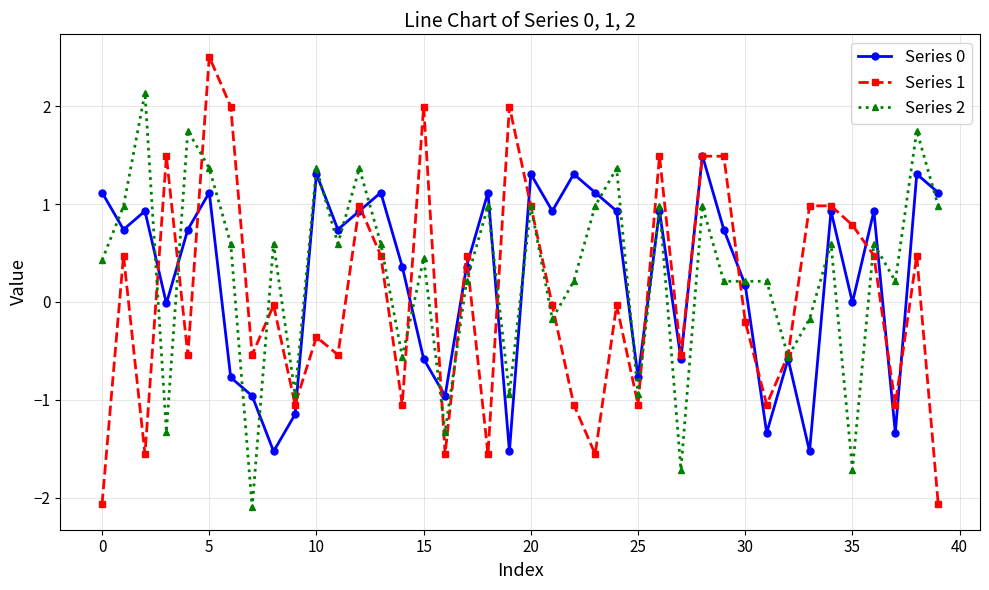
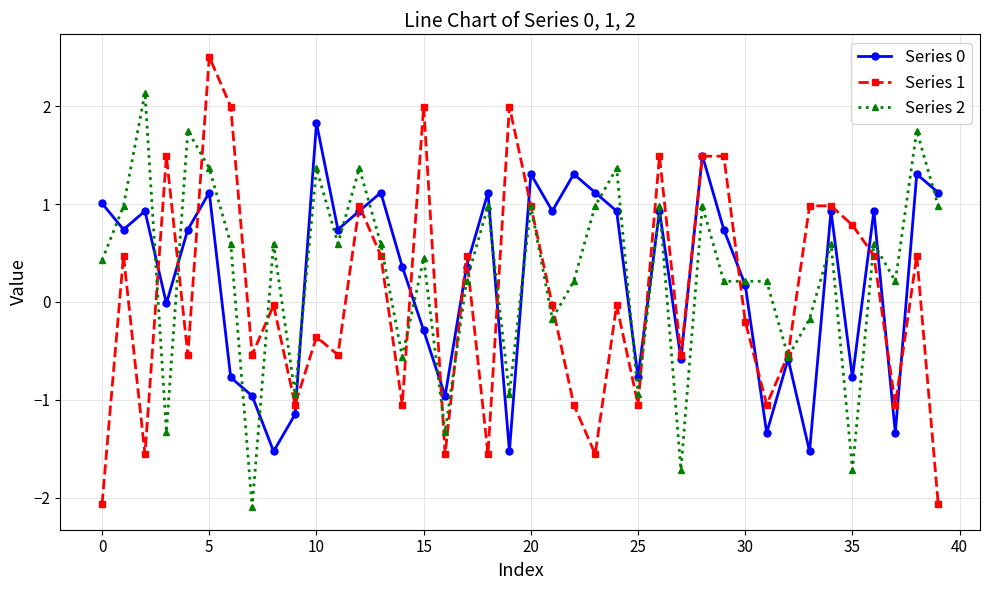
Series 0, 0: 1.1 -> 1.0
Series 0, 10: 1.3 -> 1.8
Series 0, 15: -0.6 -> -0.3
Series 0, 35: 0.0 -> -0.8
